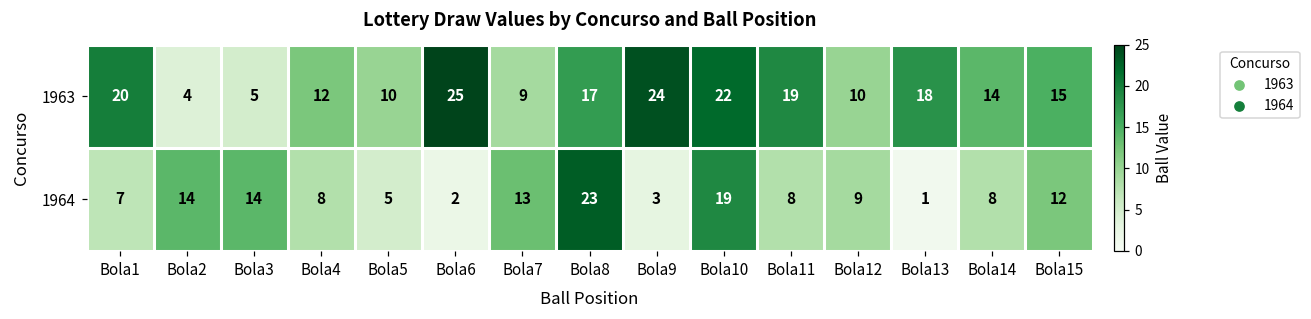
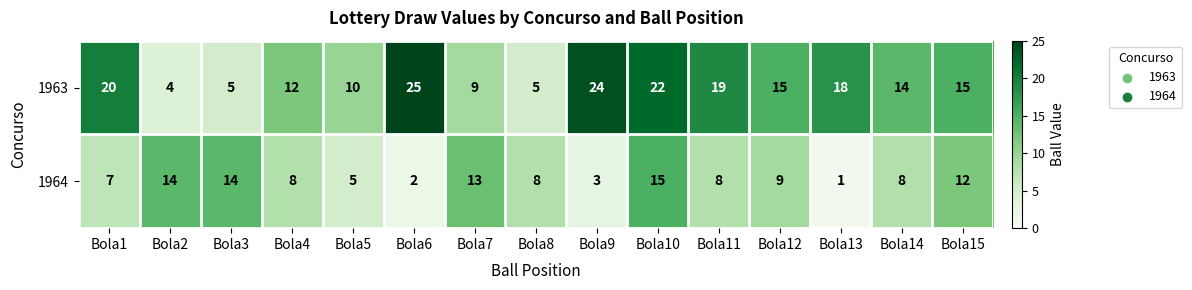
1963, Bola8: 17 -> 5
1963, Bola12: 10 -> 15
1964, Bola8: 23 -> 8
1964, Bola10: 19 -> 15
